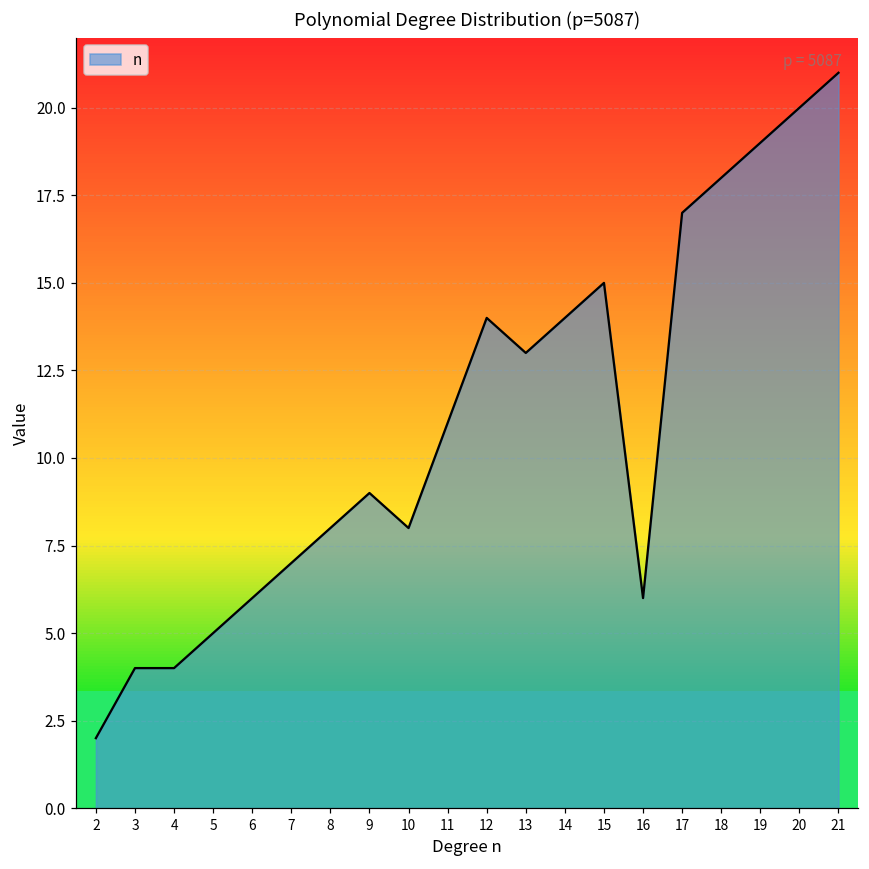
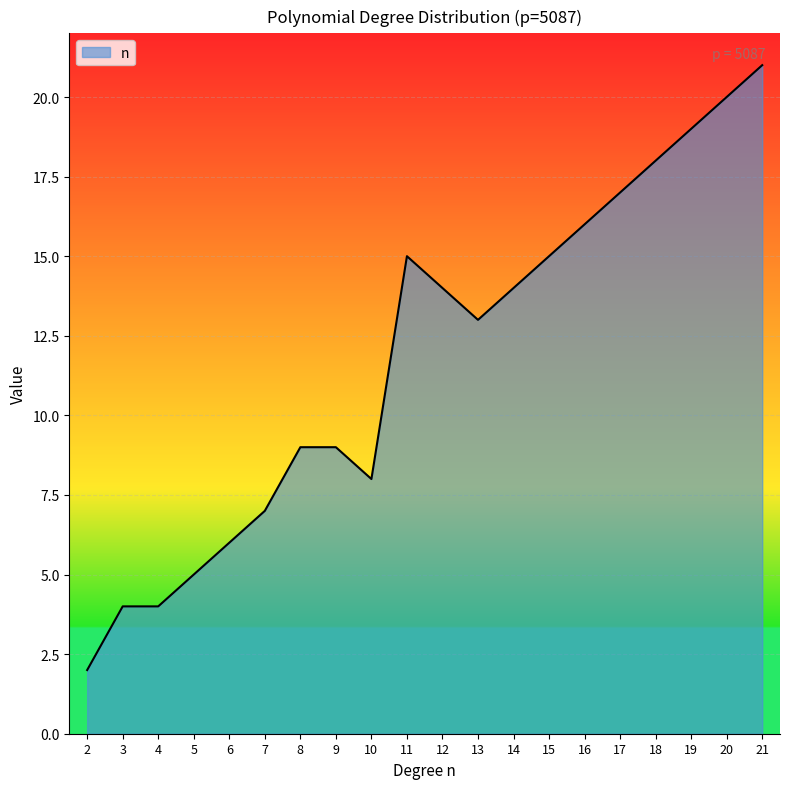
8: 8 -> 9
11: 11 -> 15
16: 6 -> 16
